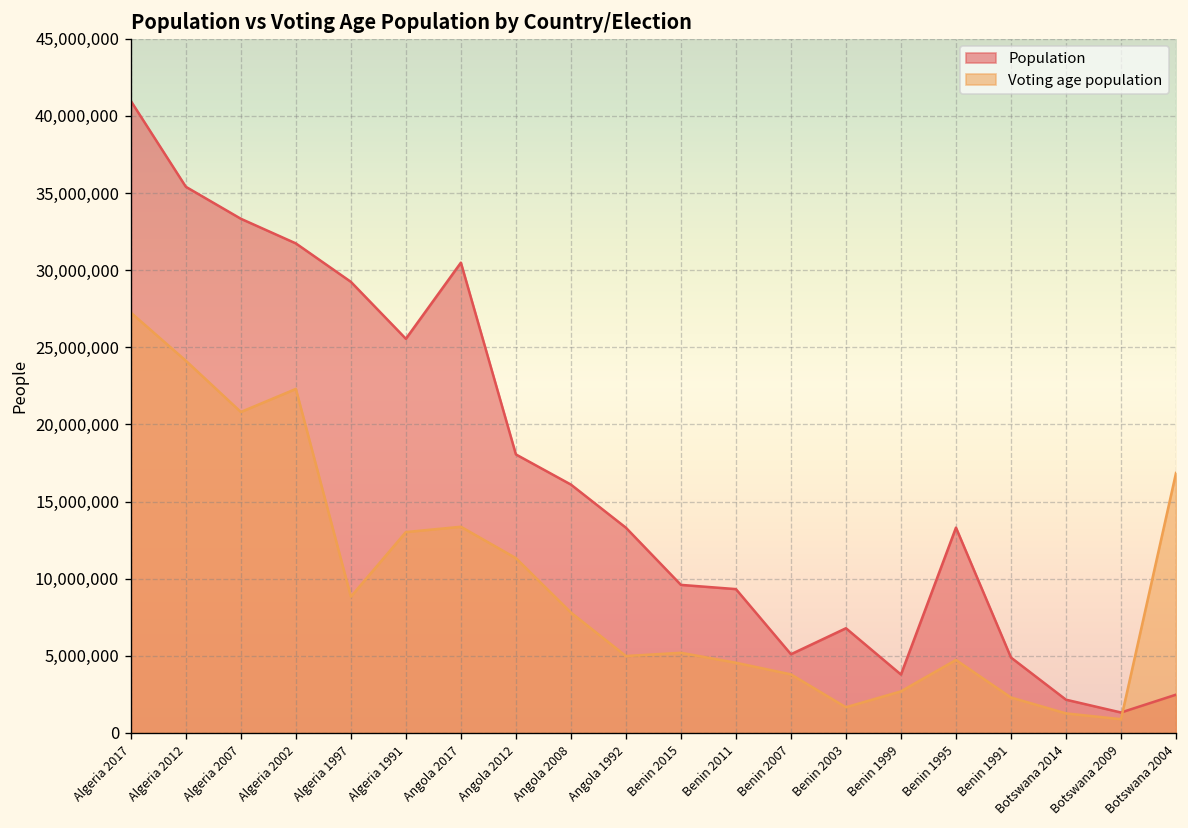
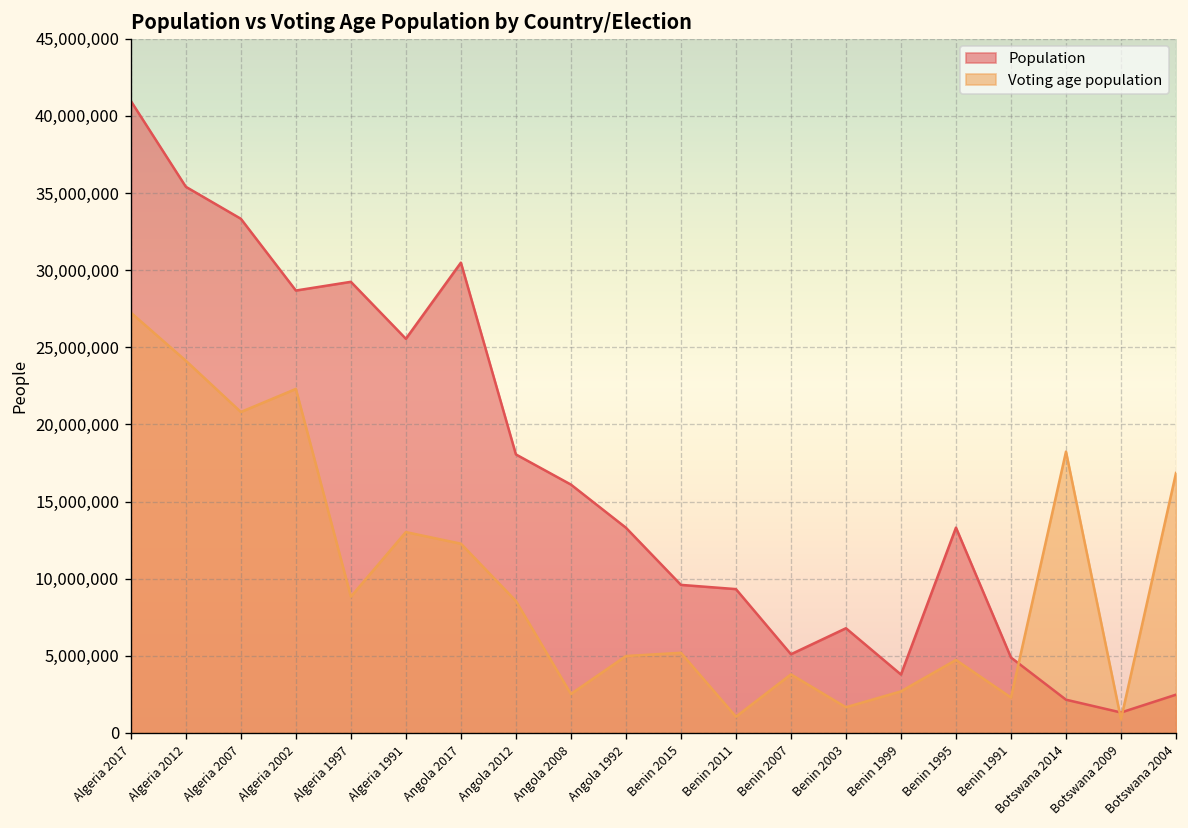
Population, Algeria 2002: 31,700,000 -> 28,700,000
Voting age population, Angola 2017: 13,400,000 -> 12,300,000
Voting age population, Angola 2012: 11,300,000 -> 8,600,000
Voting age population, Angola 2008: 7,800,000 -> 2,500,000
Voting age population, Benin 2011: 4,600,000 -> 1,100,000
Voting age population, Botswana 2014: 1,300,000 -> 18,200,000
